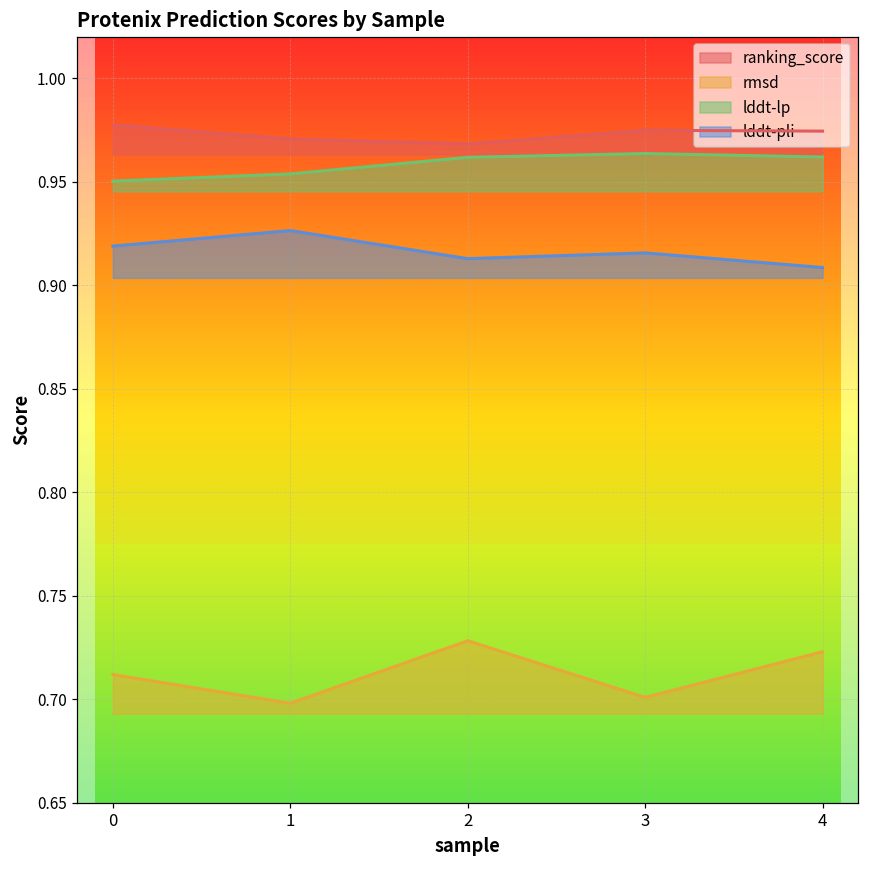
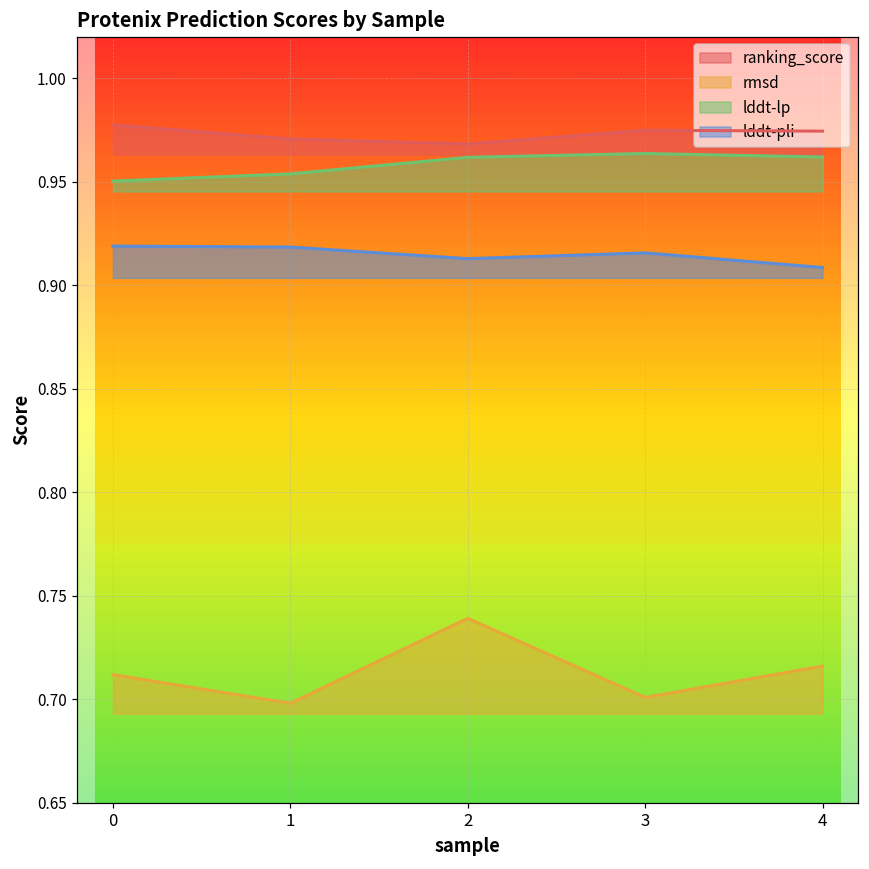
lddt-pli, 1: 0.926 -> 0.918
rmsd, 2: 0.728 -> 0.739
rmsd, 4: 0.723 -> 0.716
